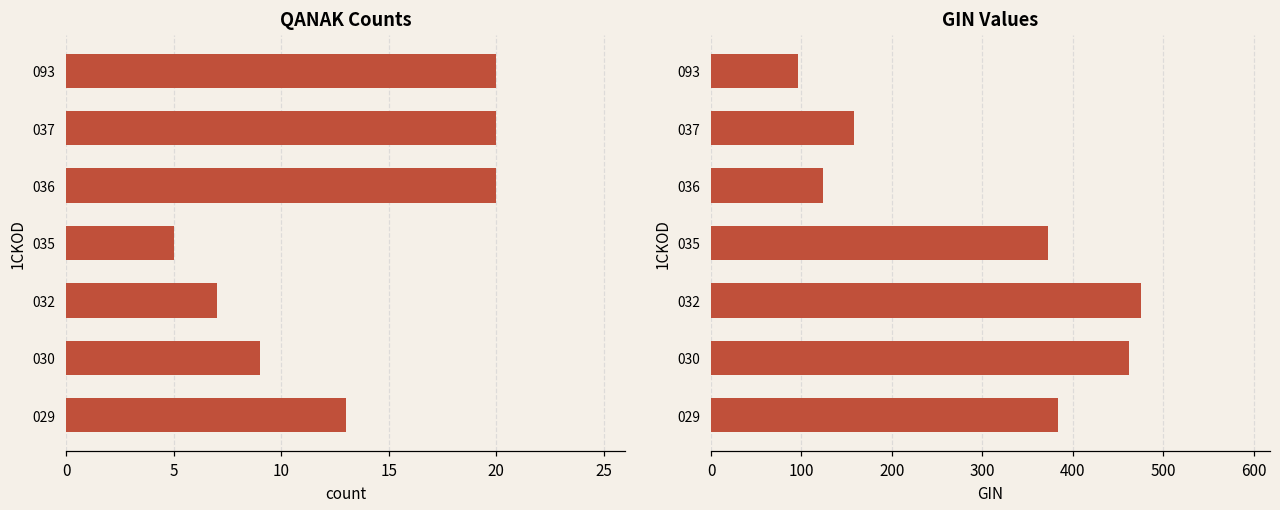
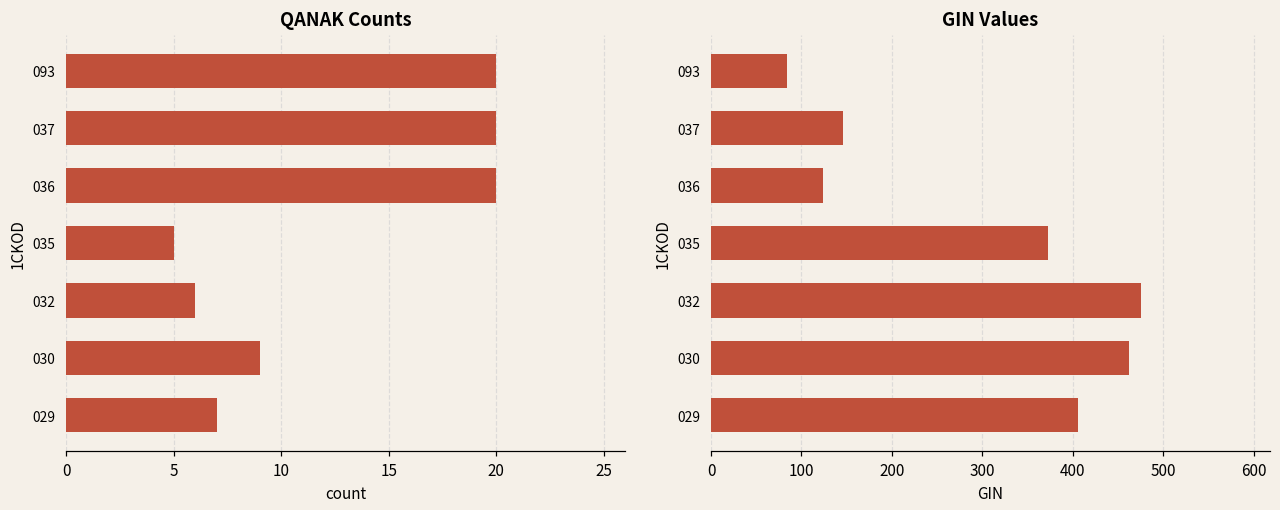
QANAK Counts, 032: 7 -> 6
QANAK Counts, 029: 13 -> 7
GIN Values, 093: 100 -> 80
GIN Values, 037: 160 -> 150
GIN Values, 029: 380 -> 410
